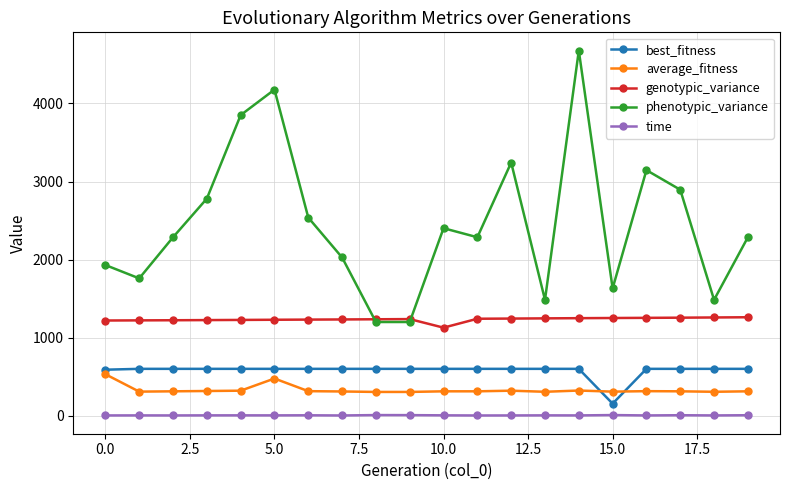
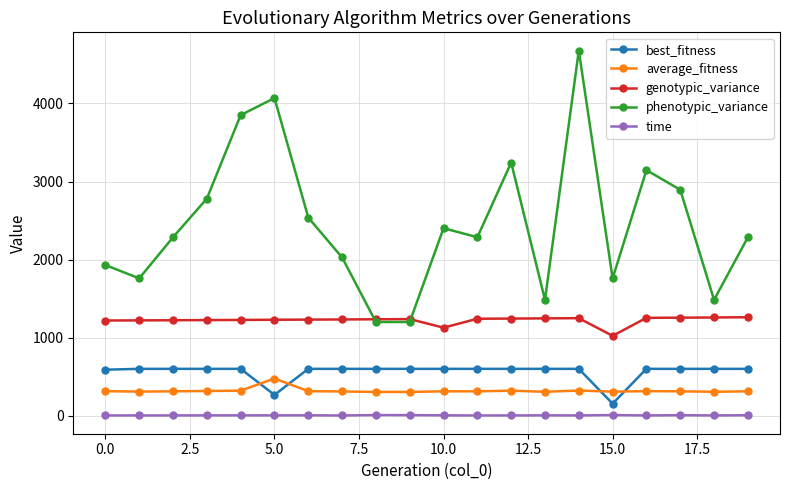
average_fitness, 0.0: 500 -> 300
best_fitness, 5.0: 600 -> 300
phenotypic_variance, 5.0: 4200 -> 4100
genotypic_variance, 15.0: 1300 -> 1000
phenotypic_variance, 15.0: 1600 -> 1800
